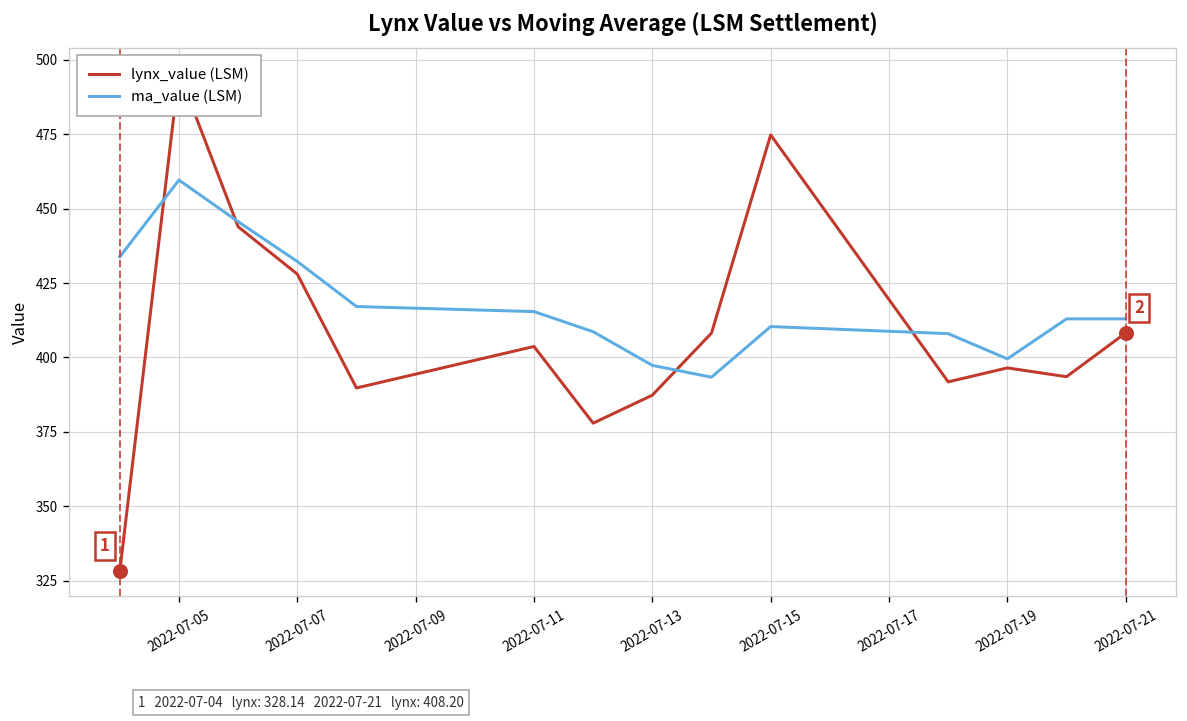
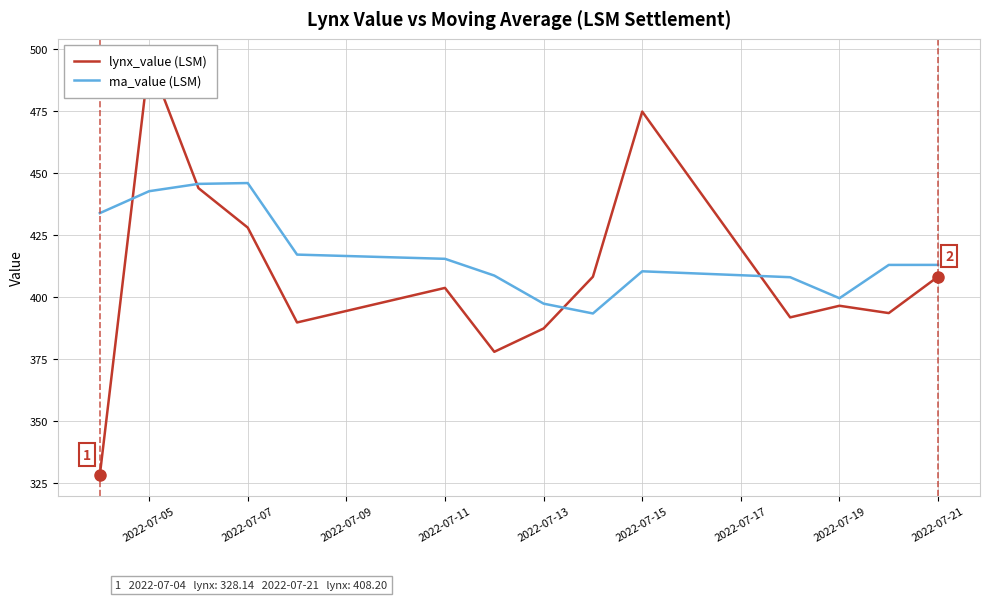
ma_value (LSM), 2022-07-05: 460 -> 443
ma_value (LSM), 2022-07-07: 432 -> 446
